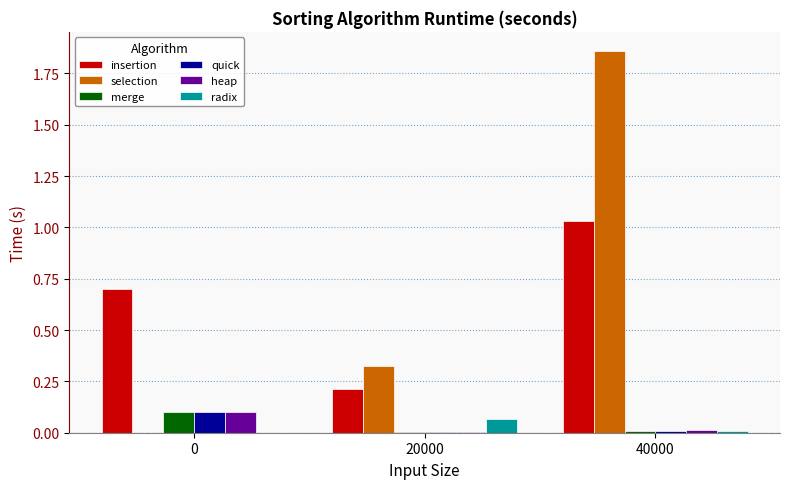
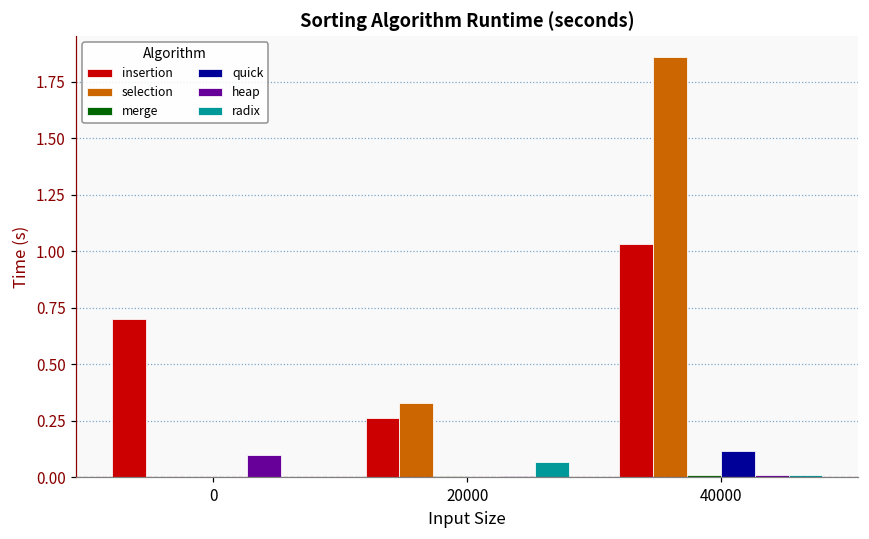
merge, 0: 0.1 -> 0.0
quick, 0: 0.1 -> 0.0
insertion, 20000: 0.21 -> 0.26
quick, 40000: 0.01 -> 0.12
